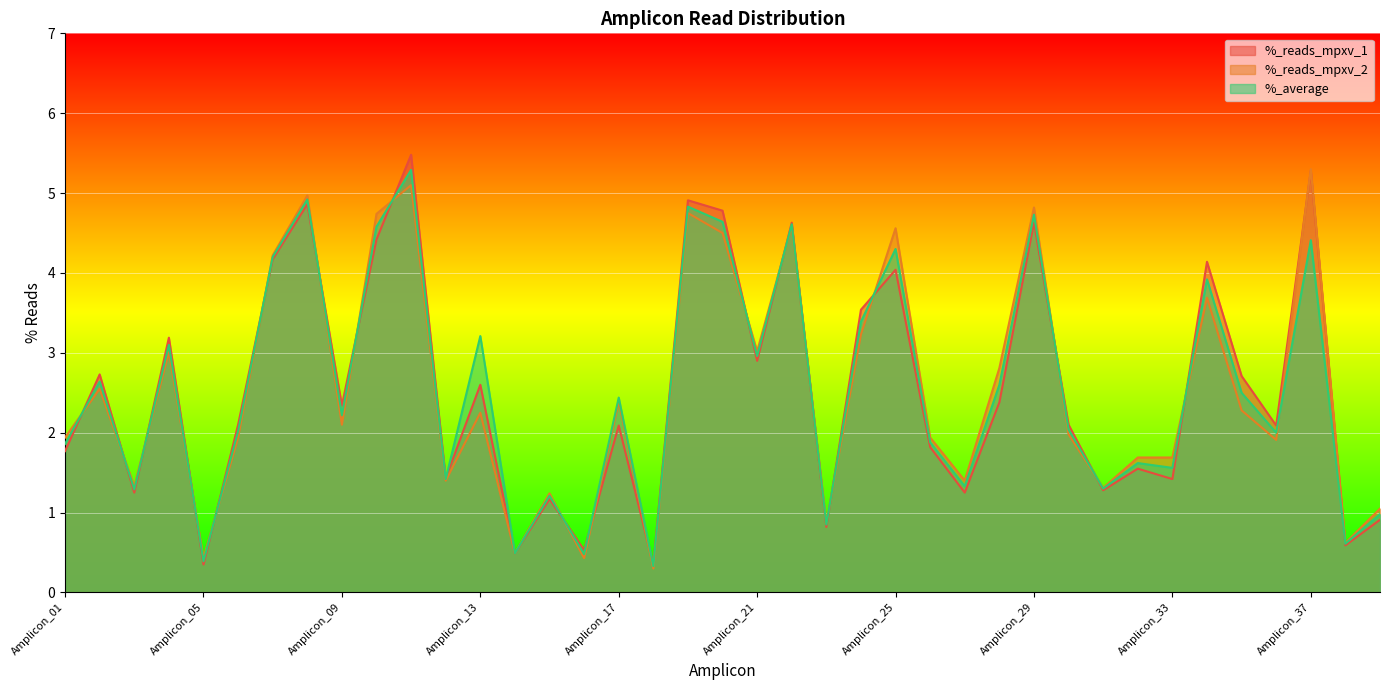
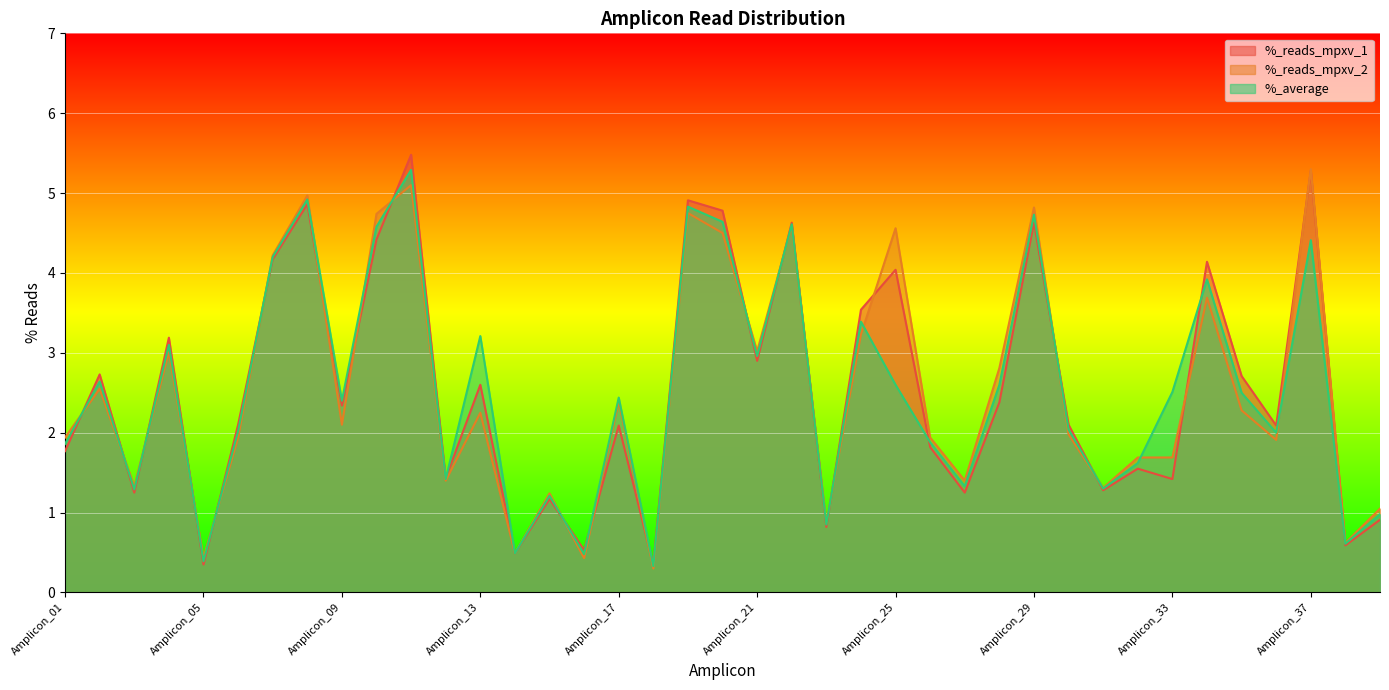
%_average, Amplicon_09: 2.2 -> 2.4
%_average, Amplicon_25: 4.3 -> 2.6
%_average, Amplicon_33: 1.6 -> 2.5
